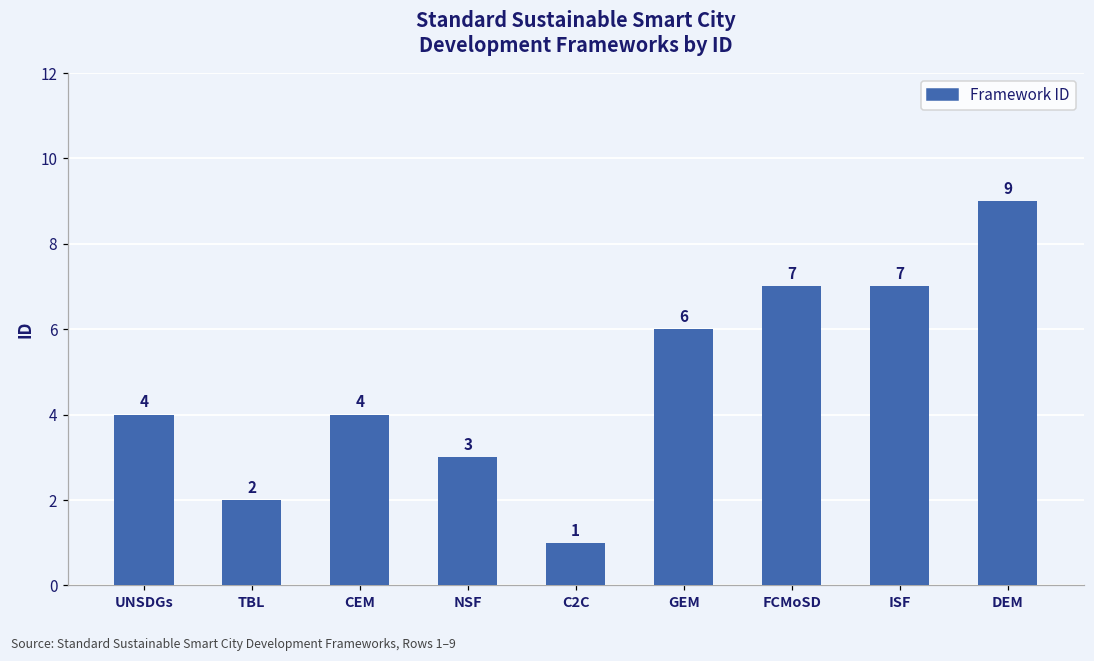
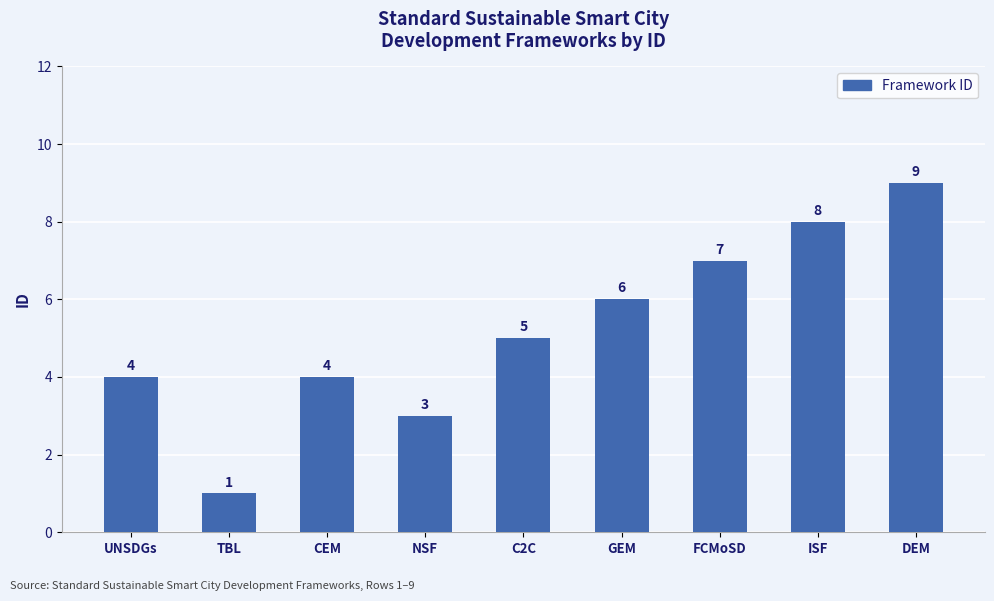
TBL: 2 -> 1
C2C: 1 -> 5
ISF: 7 -> 8
